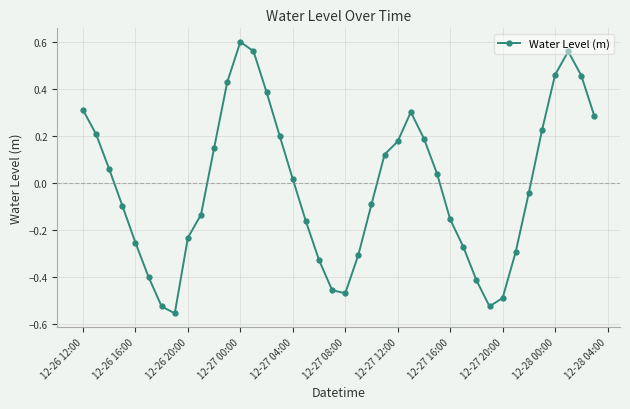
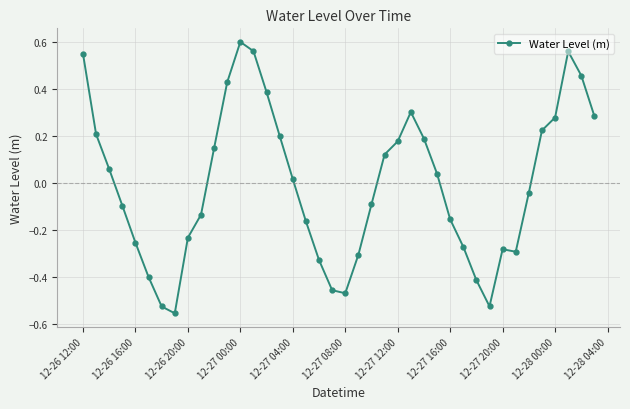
12-26 12:00: 0.31 -> 0.55
12-27 20:00: -0.49 -> -0.28
12-28 00:00: 0.46 -> 0.28
